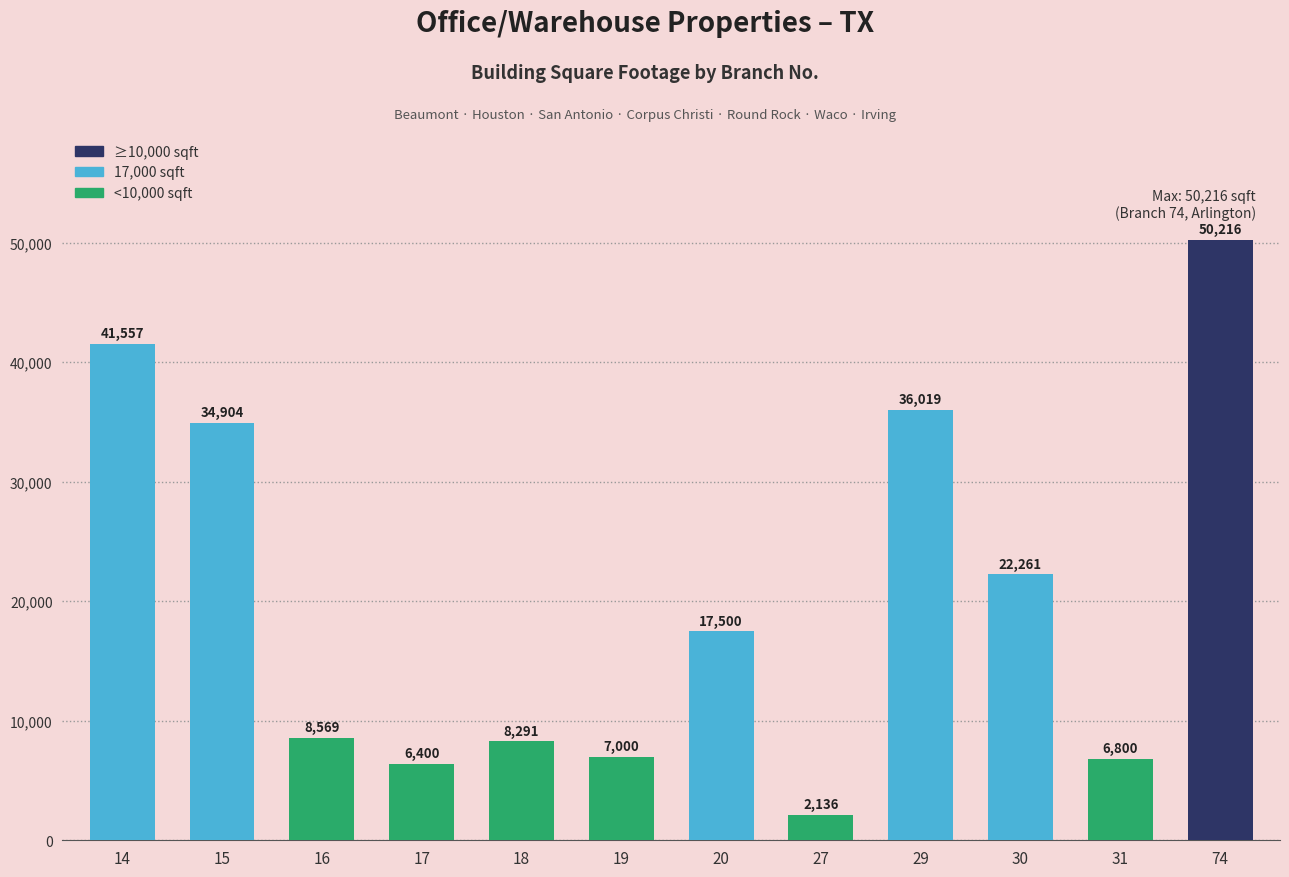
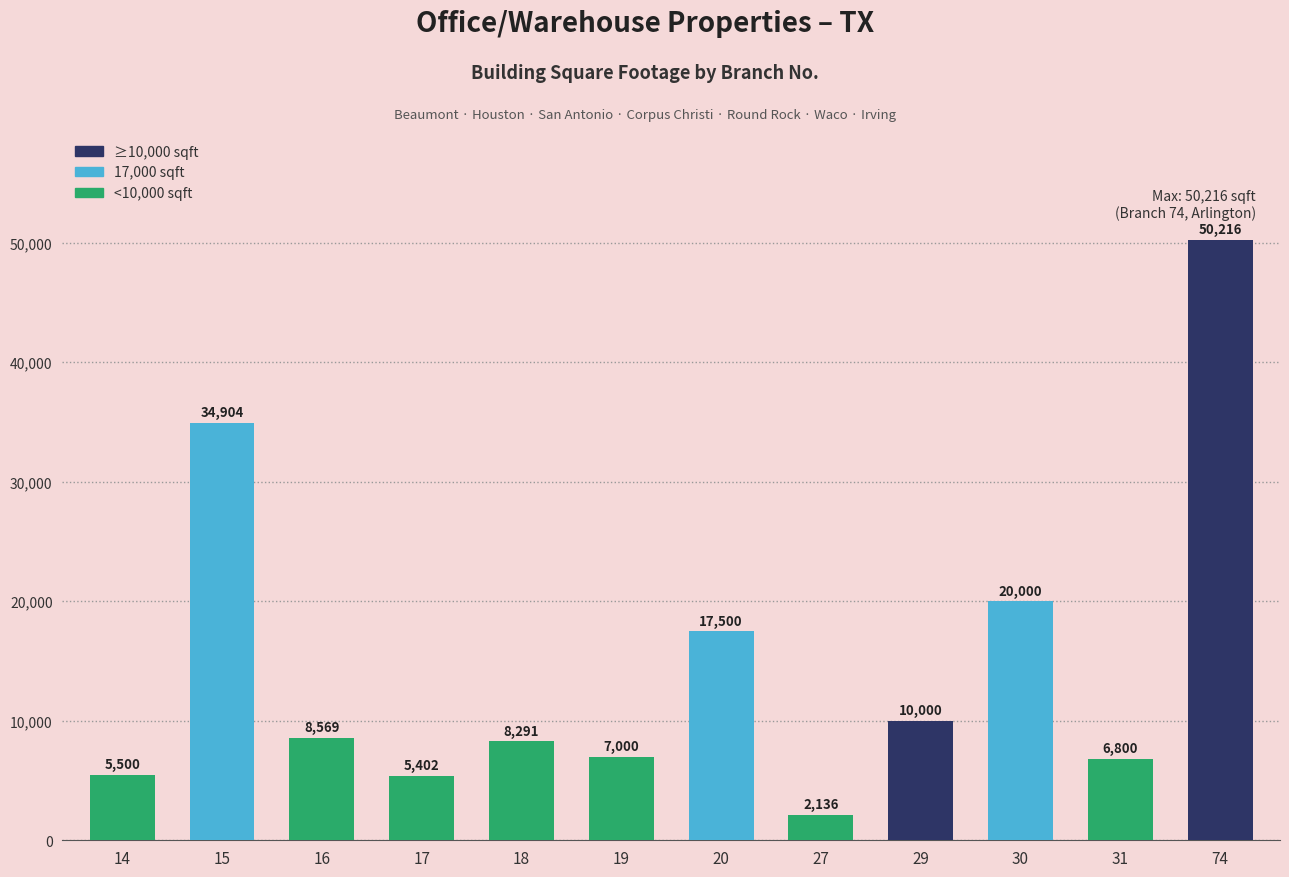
14: 41,557 -> 5,500
17: 6,400 -> 5,402
29: 36,019 -> 10,000
30: 22,261 -> 20,000
